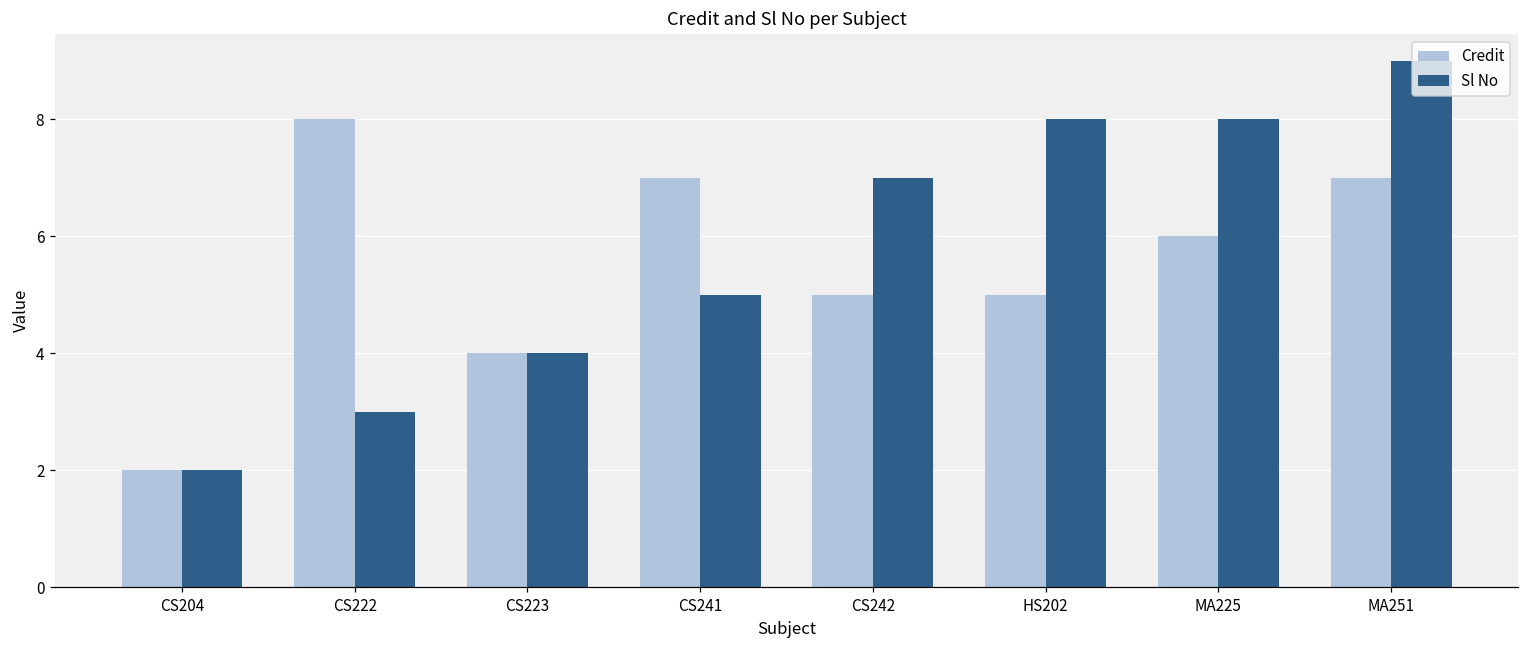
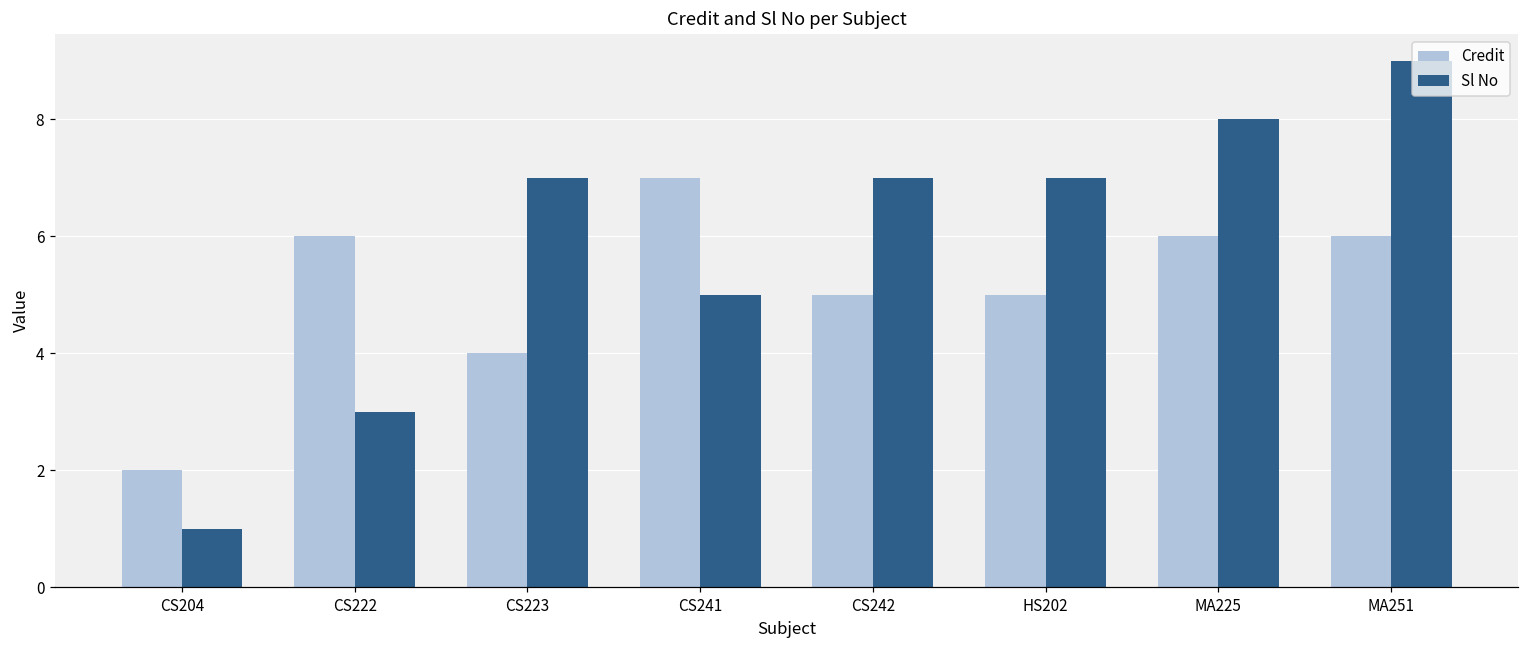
Sl No, CS204: 2 -> 1
Credit, CS222: 8 -> 6
Sl No, CS223: 4 -> 7
Sl No, HS202: 8 -> 7
Credit, MA251: 7 -> 6
